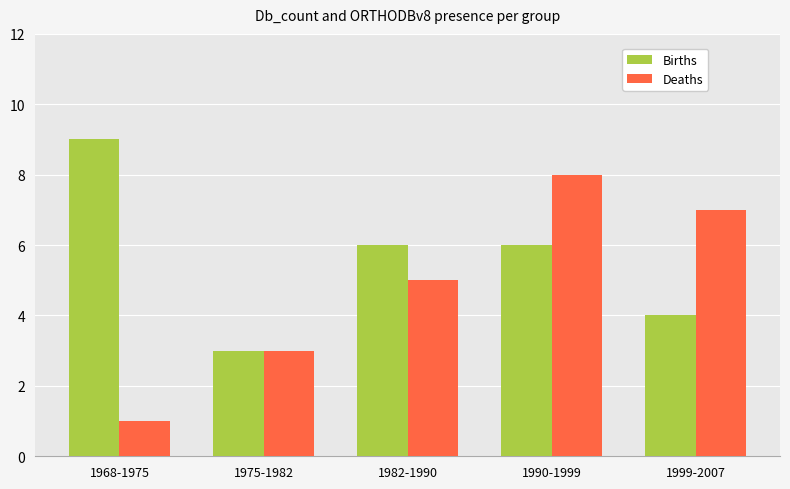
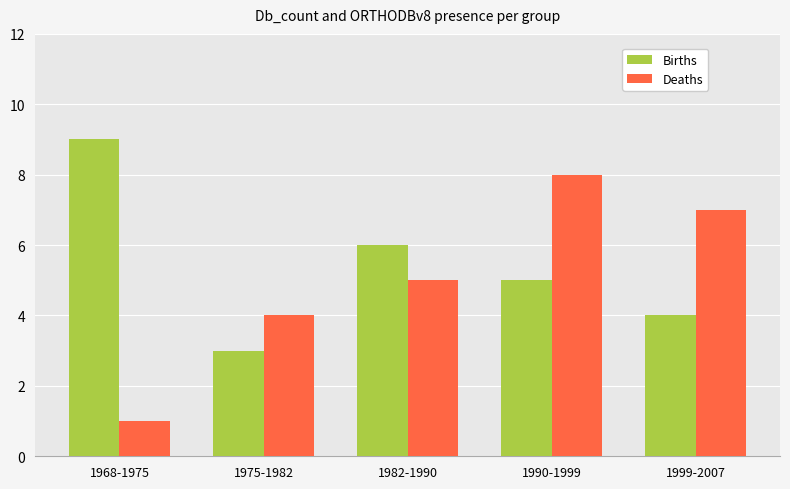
Deaths, 1975-1982: 3 -> 4
Births, 1990-1999: 6 -> 5
